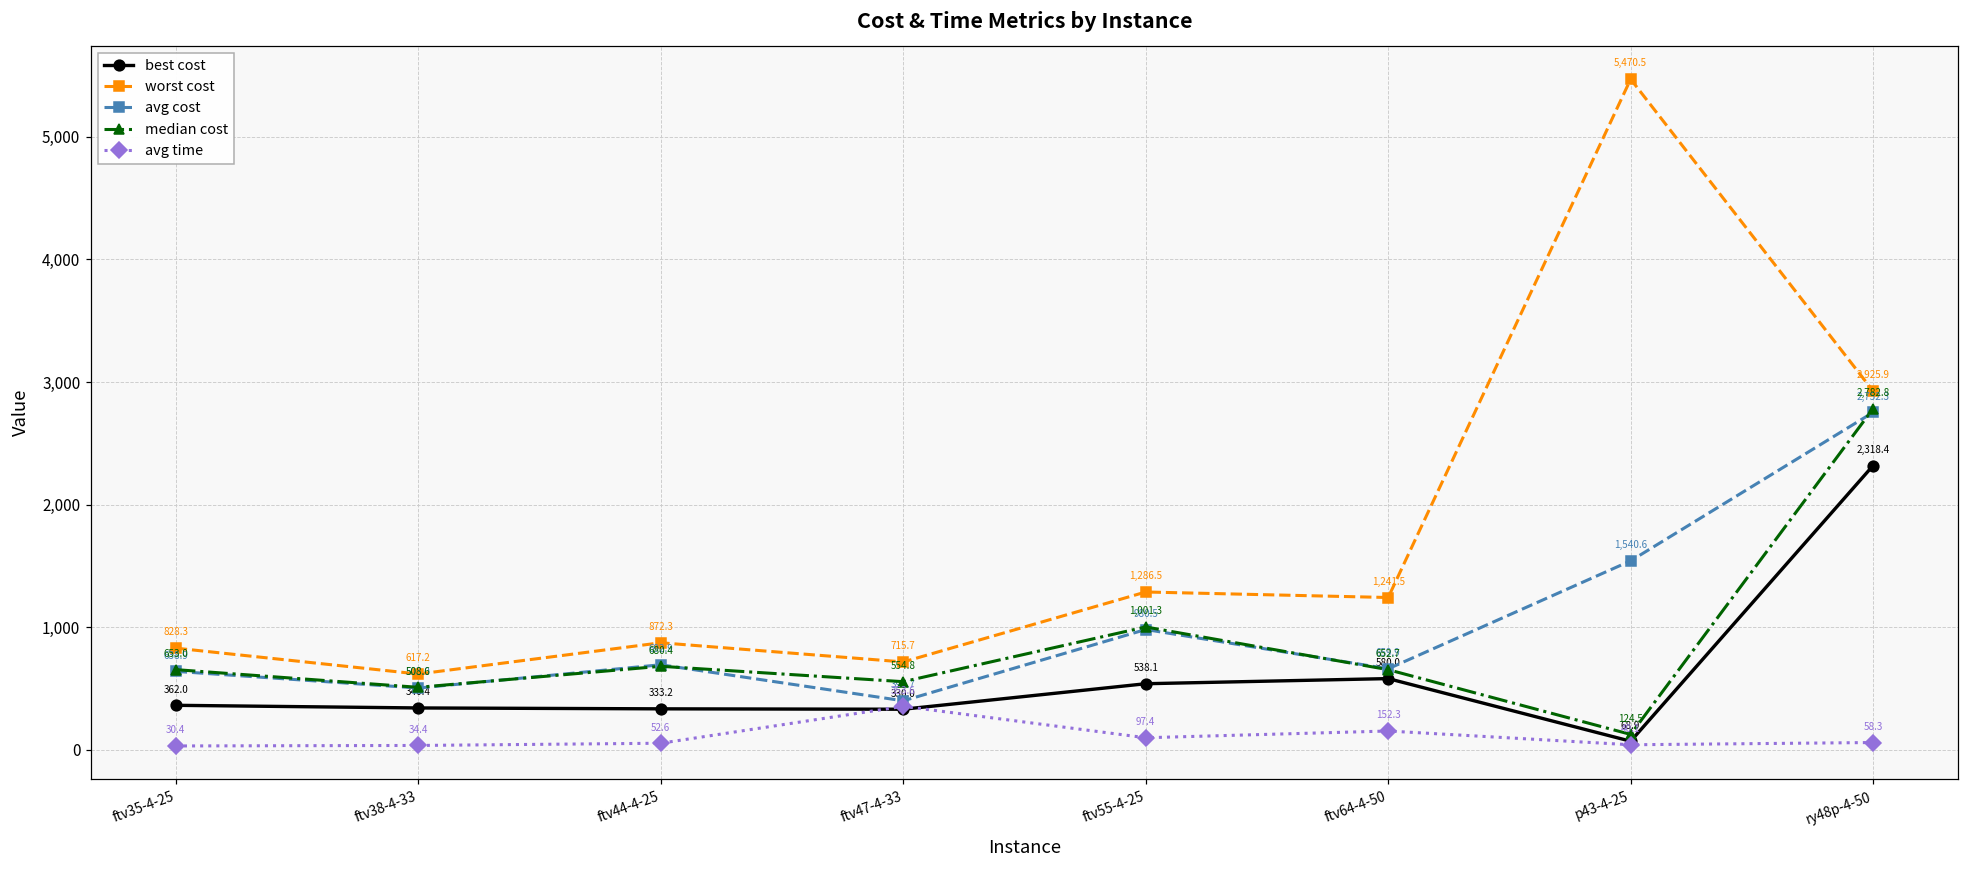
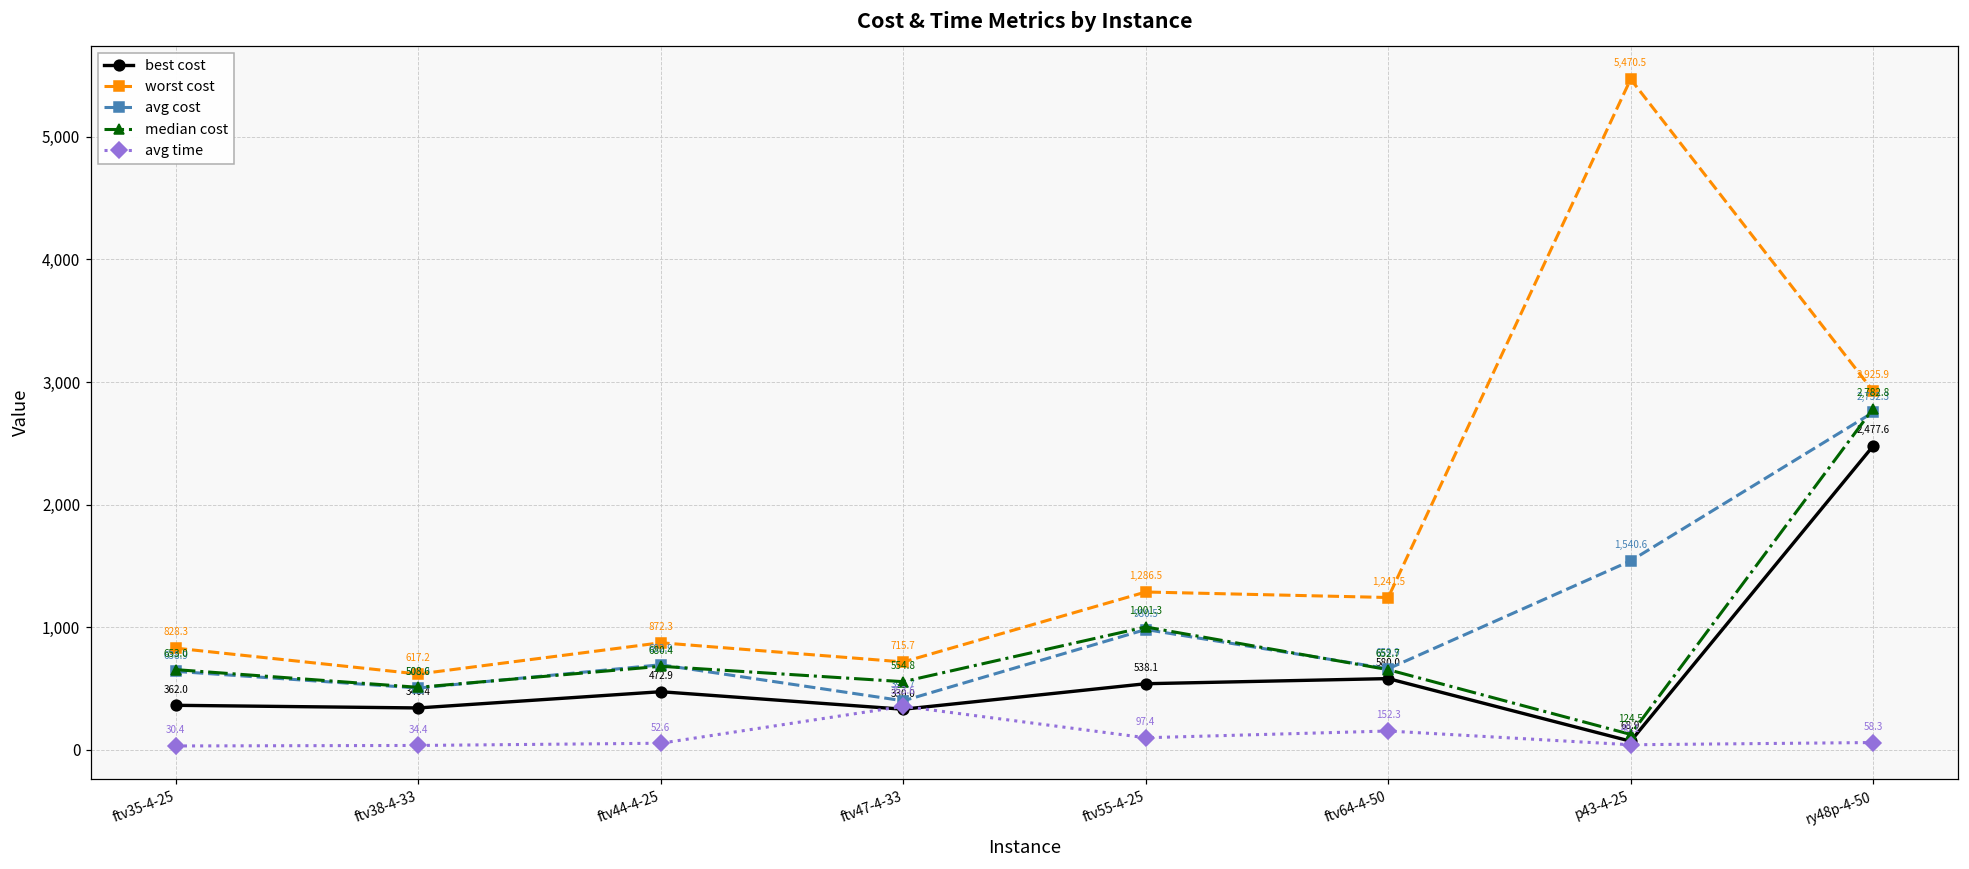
best cost, ftv44-4-25: 333.2 -> 472.9
best cost, ry48p-4-50: 2,318.4 -> 2,477.6
